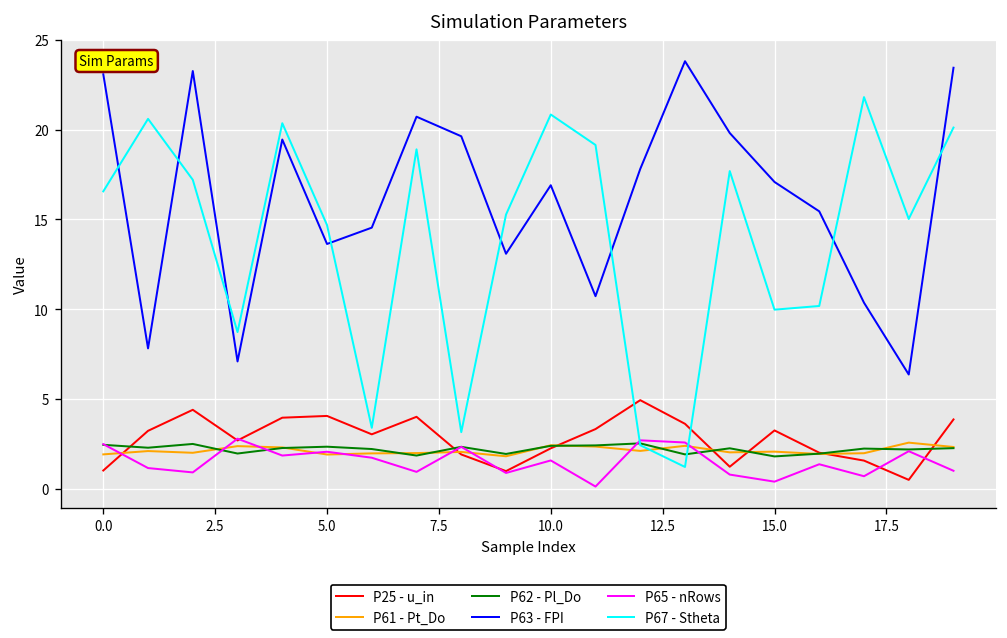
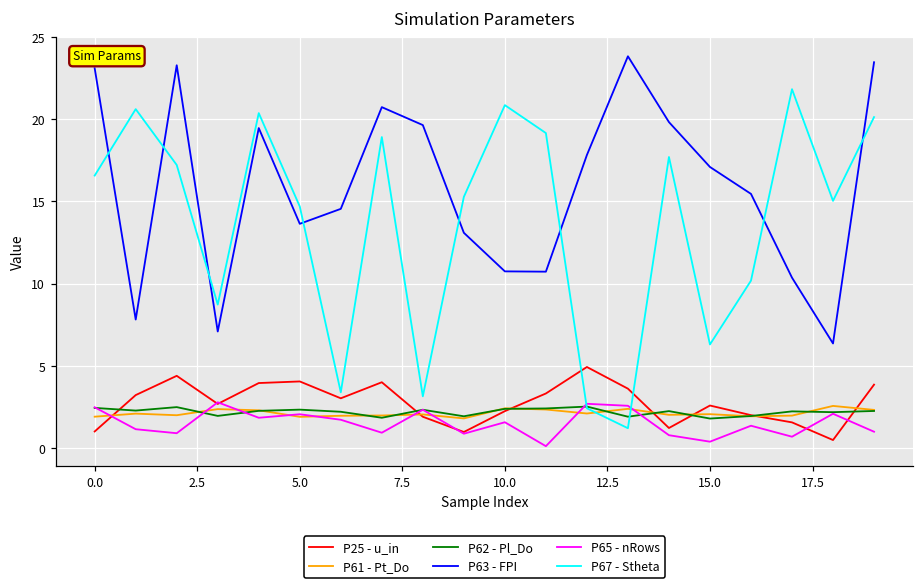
P63 - FPI, 10.0: 16.9 -> 10.7
P25 - u_in, 15.0: 3.2 -> 2.6
P67 - Stheta, 15.0: 10.0 -> 6.3
